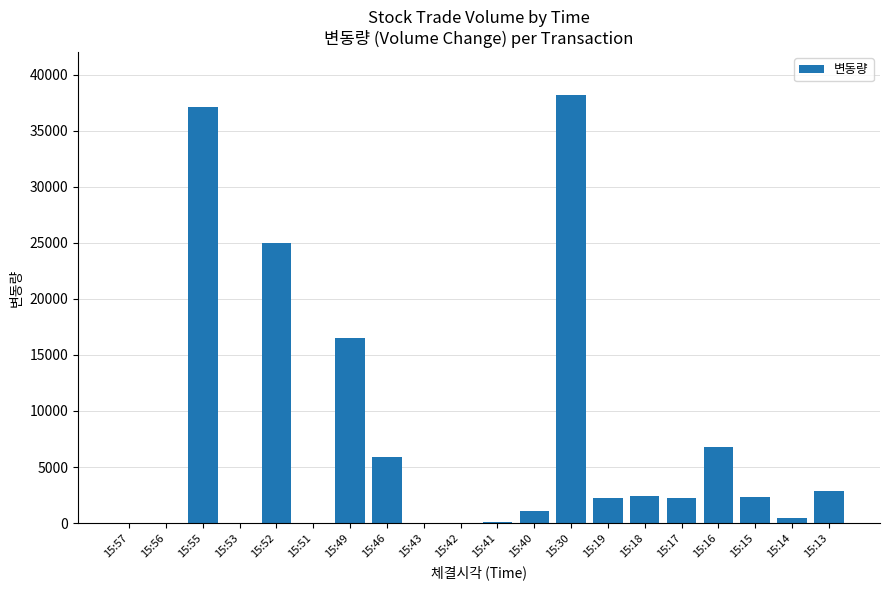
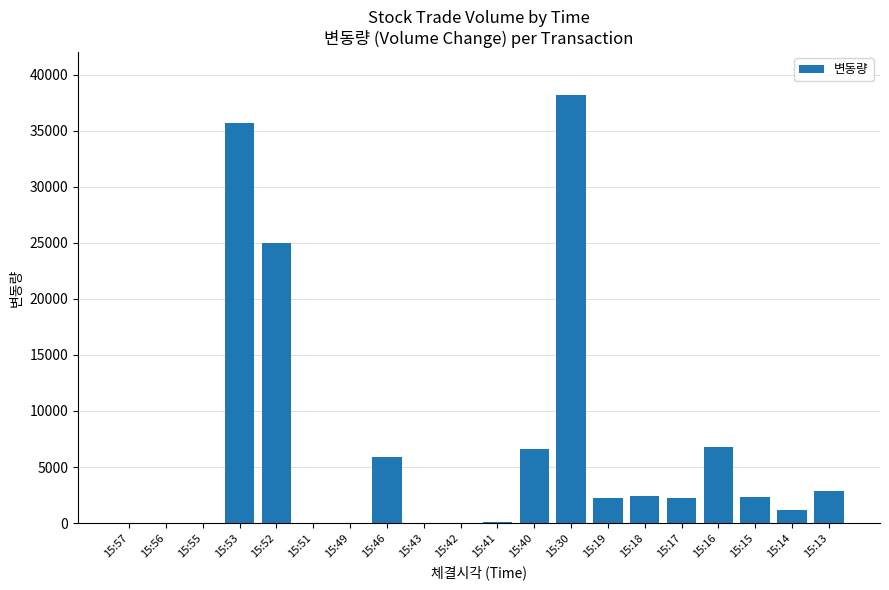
15:55: 37100 -> 0
15:53: 0 -> 35700
15:49: 16500 -> 0
15:40: 1000 -> 6600
15:14: 400 -> 1200
